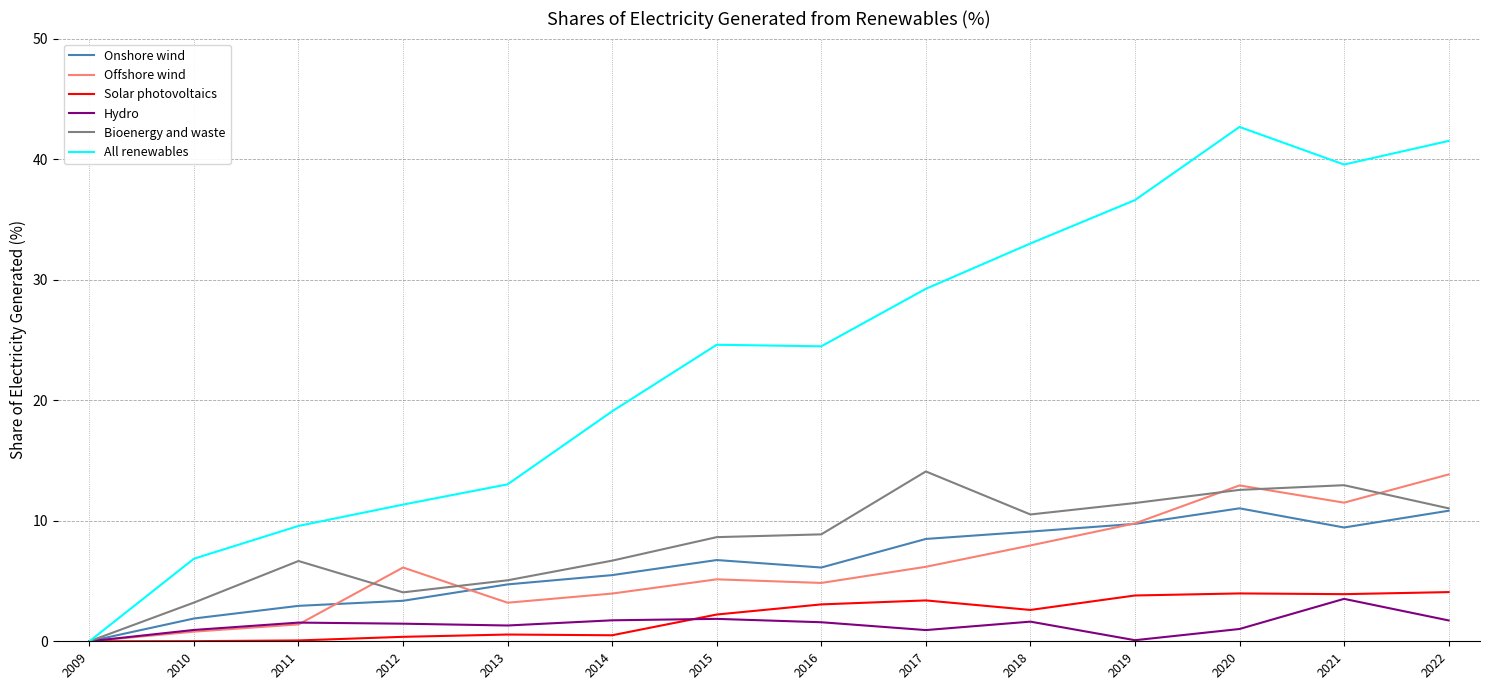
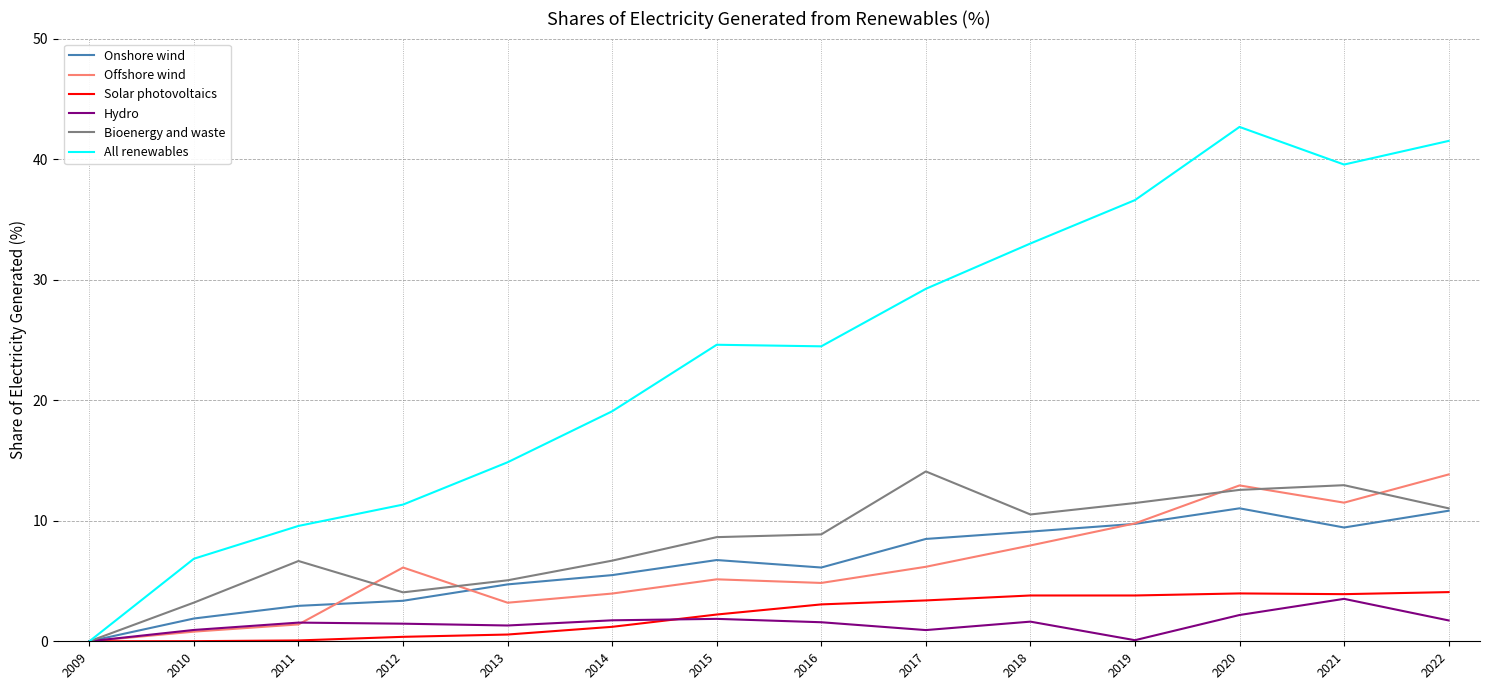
All renewables, 2013: 13.0 -> 14.9
Solar photovoltaics, 2014: 0.5 -> 1.2
Solar photovoltaics, 2018: 2.6 -> 3.8
Hydro, 2020: 1.0 -> 2.2
